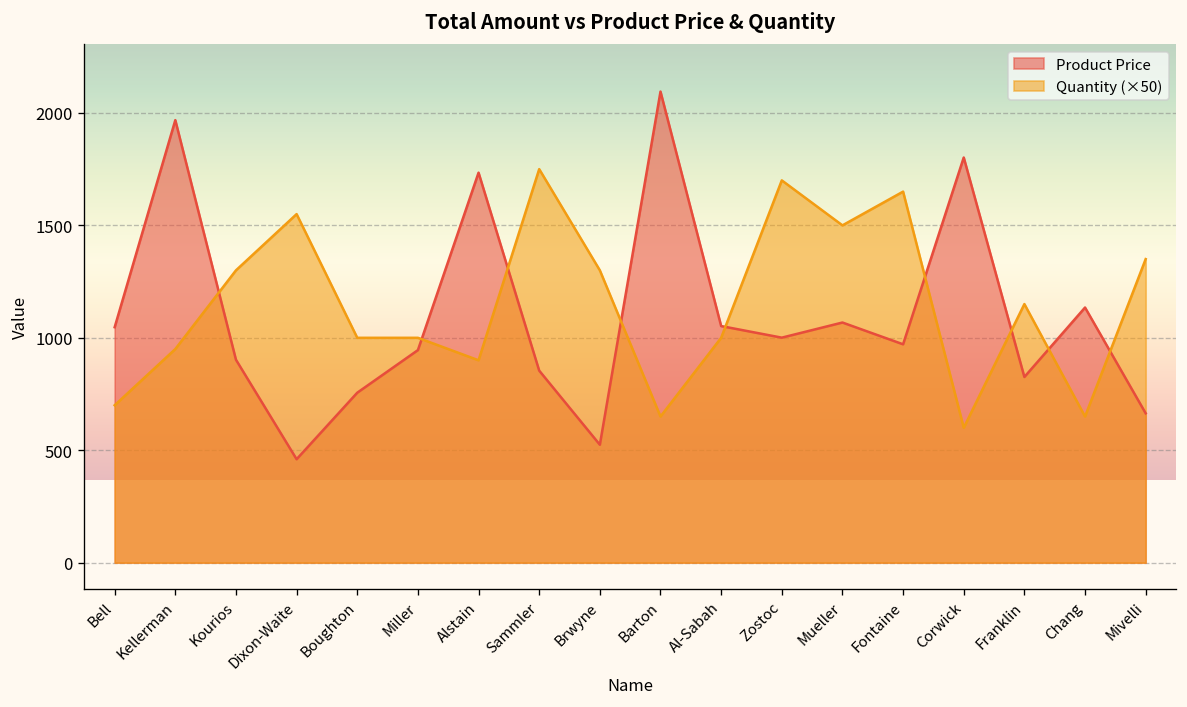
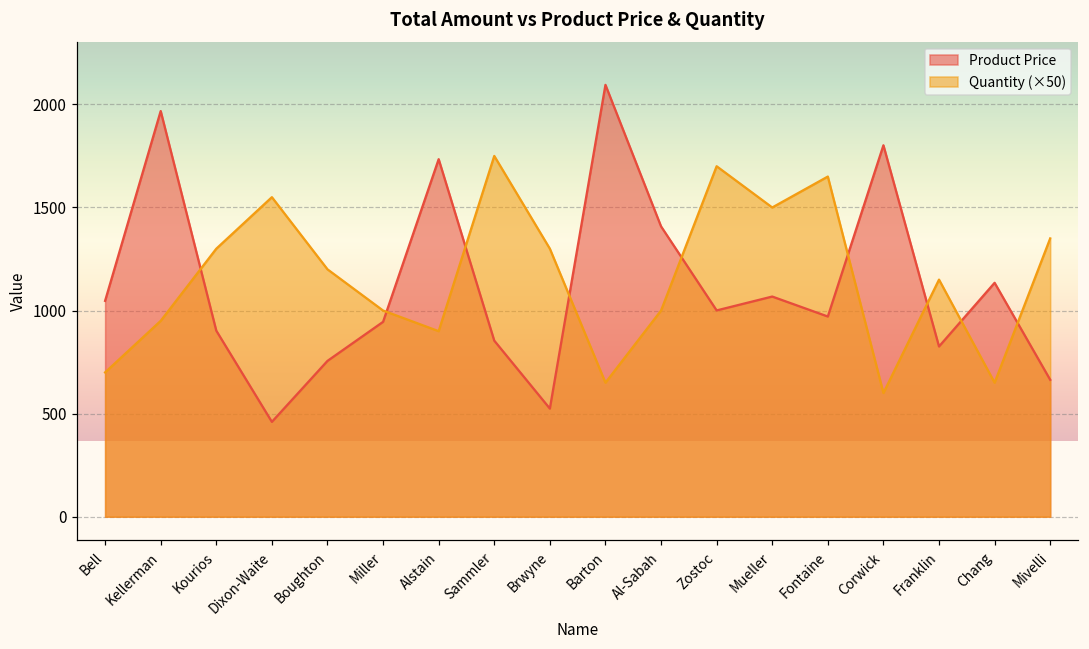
Quantity (×50), Boughton: 1000 -> 1200
Product Price, Al-Sabah: 1050 -> 1410
